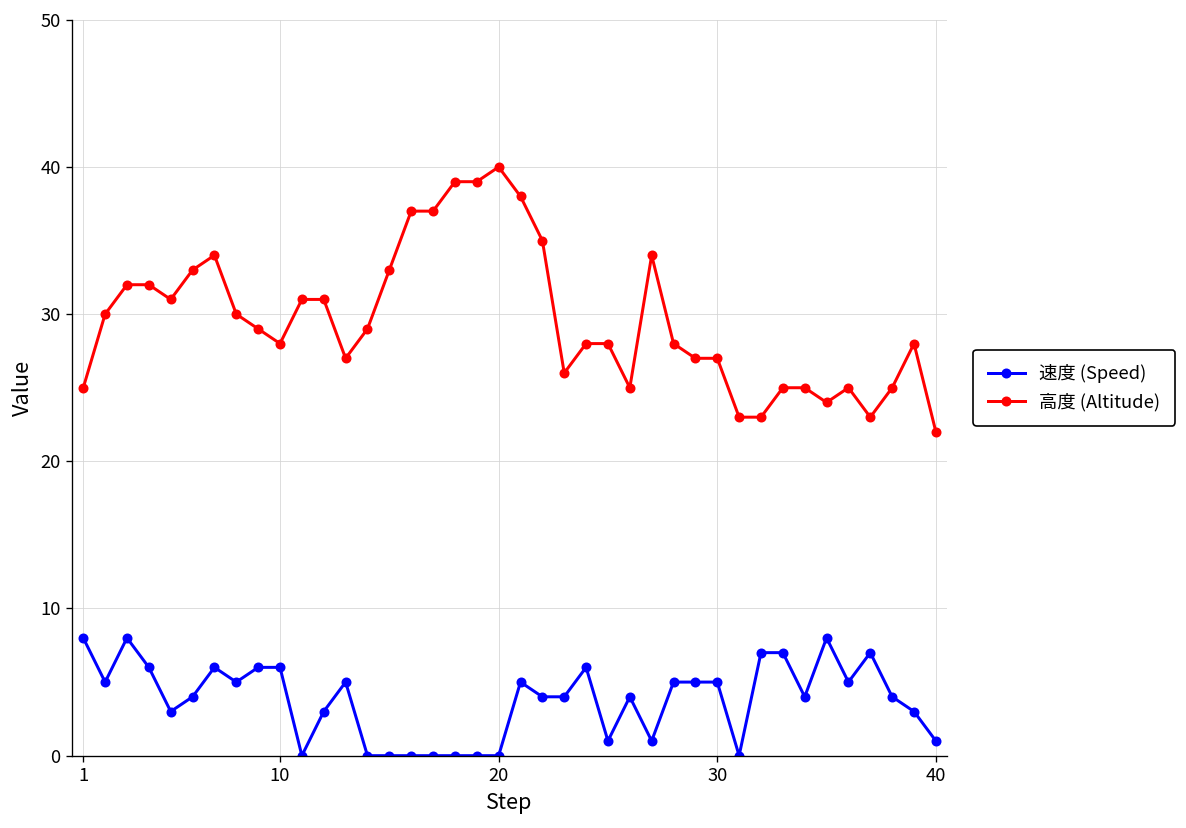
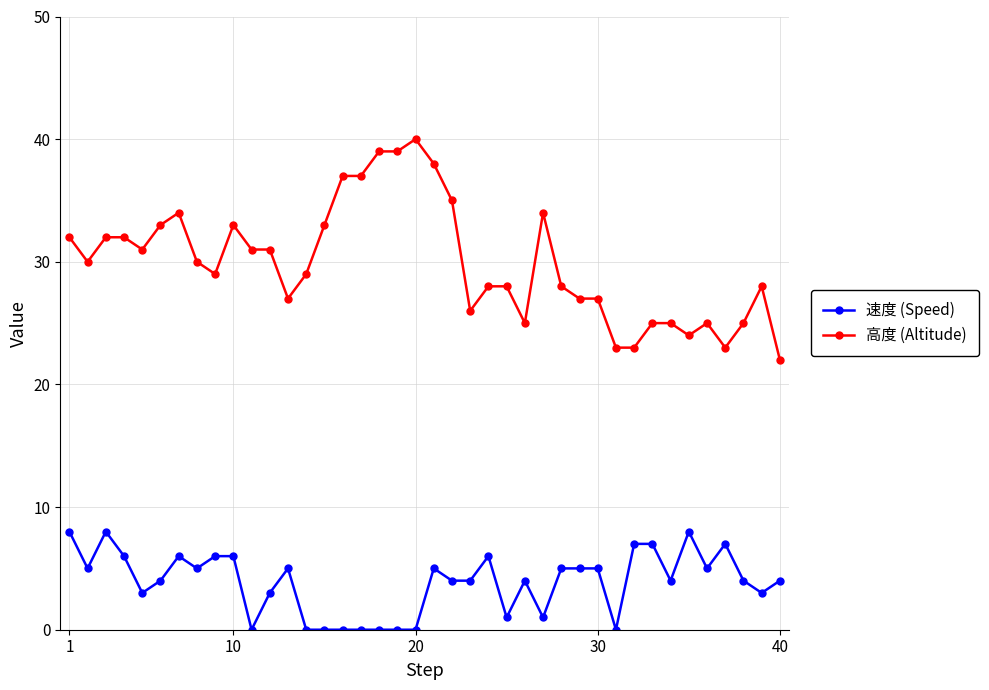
高度 (Altitude), 1: 25 -> 32
高度 (Altitude), 10: 28 -> 33
速度 (Speed), 40: 1 -> 4
